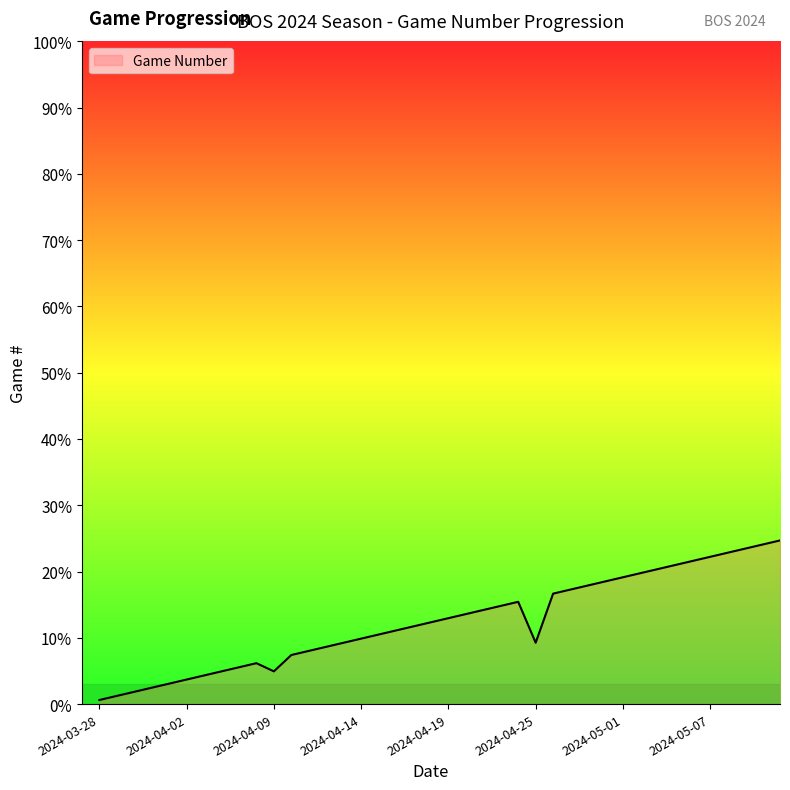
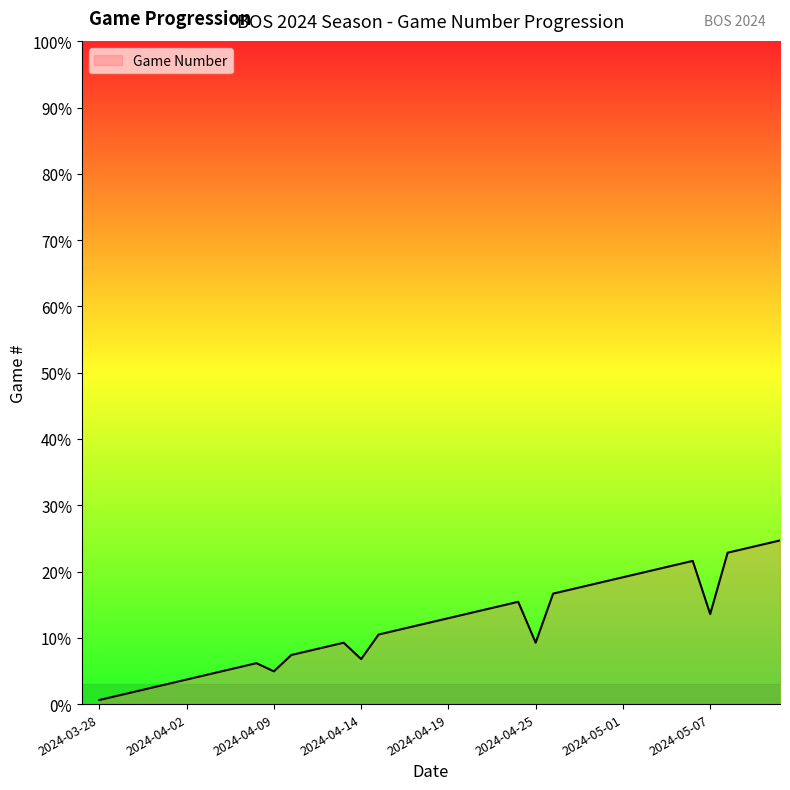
2024-04-14: 10% -> 7%
2024-05-07: 22% -> 14%
